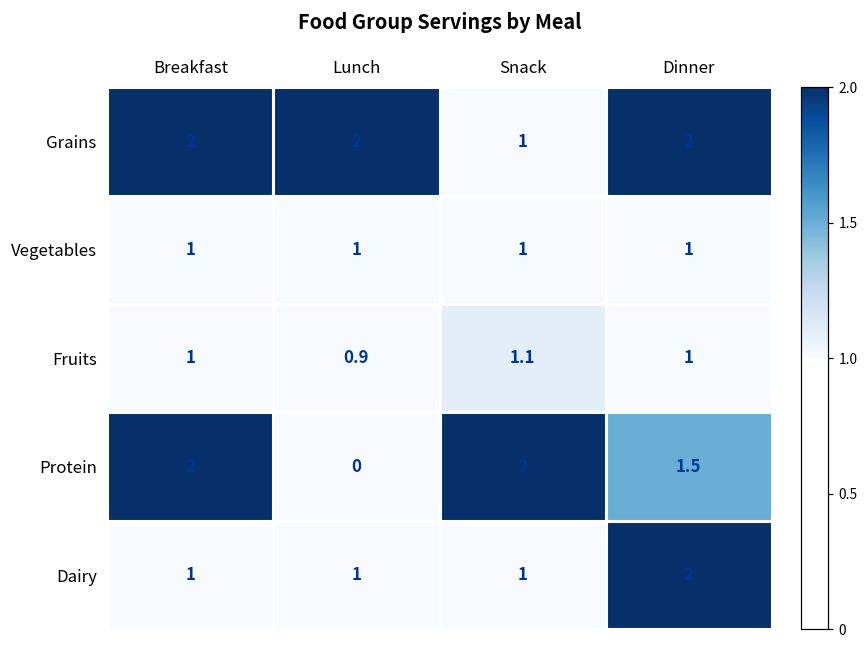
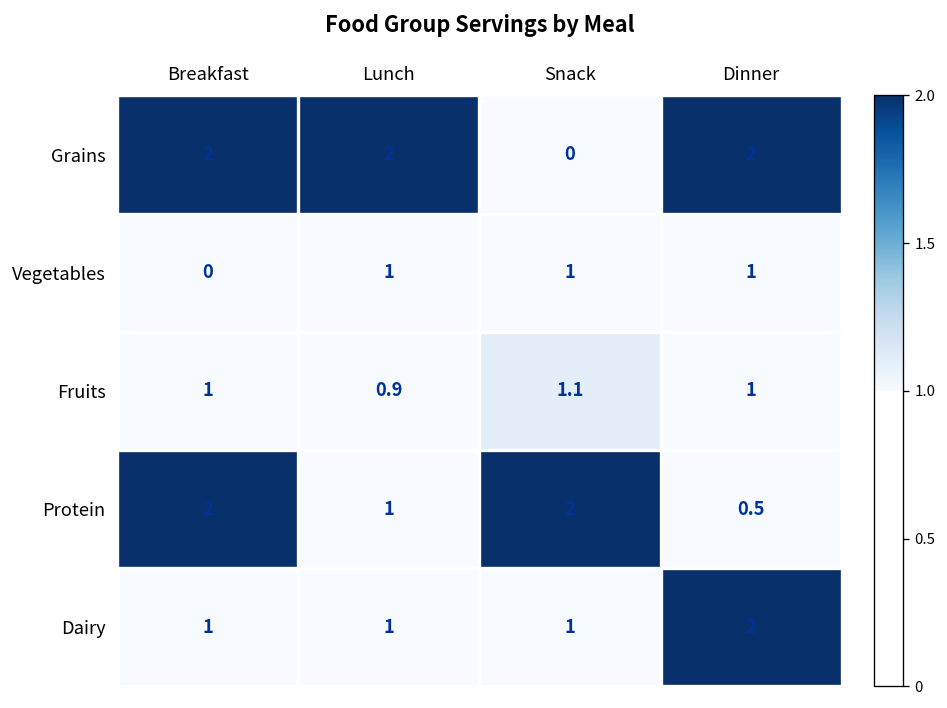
Grains, Snack: 1 -> 0
Vegetables, Breakfast: 1 -> 0
Protein, Lunch: 0 -> 1
Protein, Dinner: 1.5 -> 0.5
